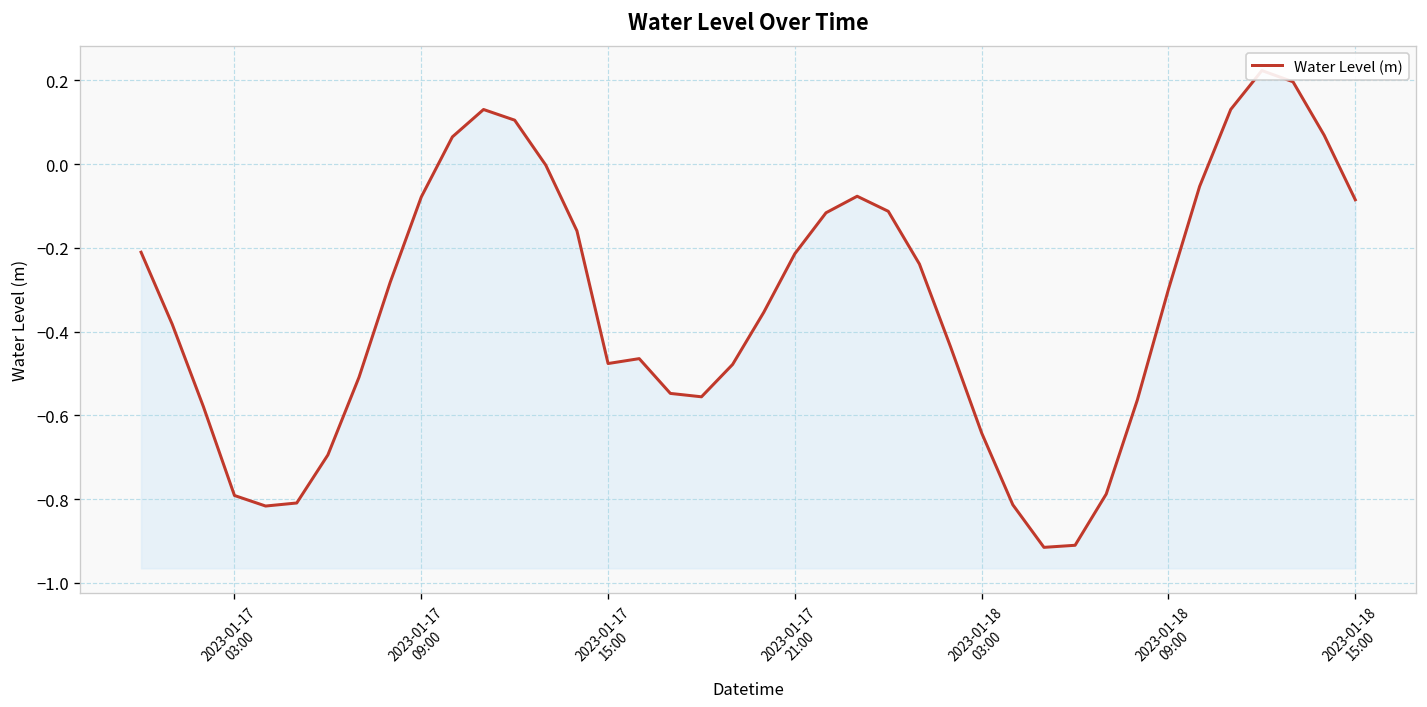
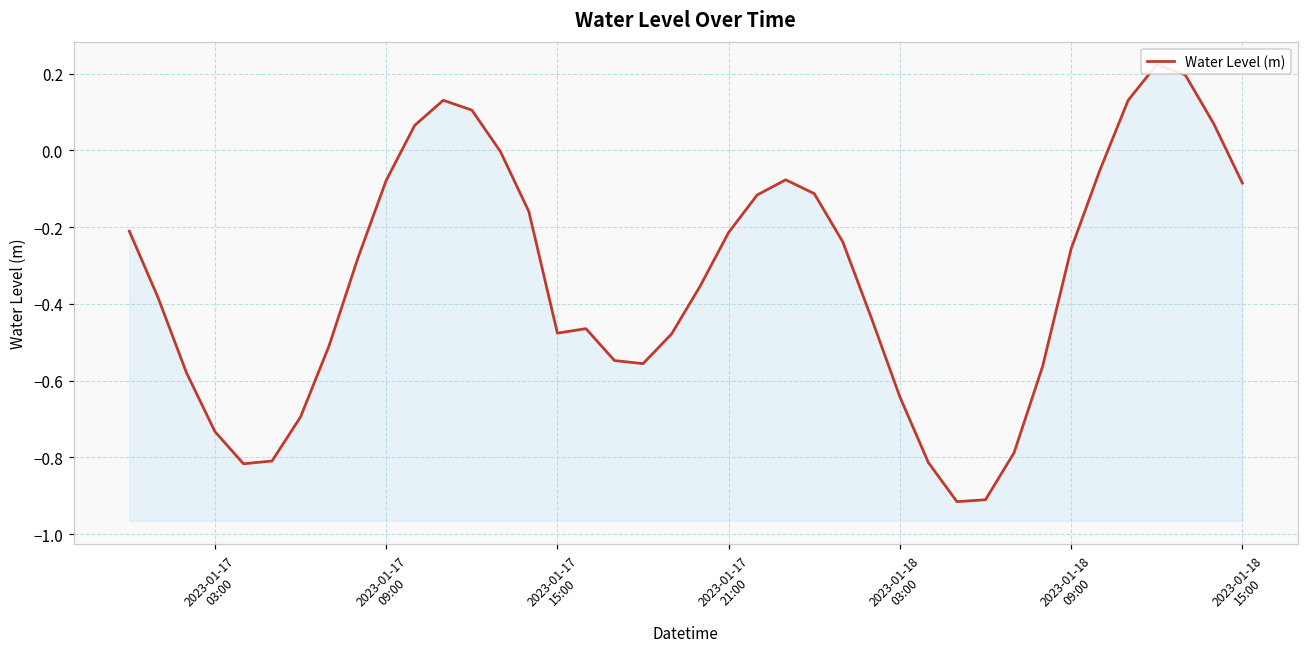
2023-01-17 03:00: -0.79 -> -0.73
2023-01-18 09:00: -0.30 -> -0.26
